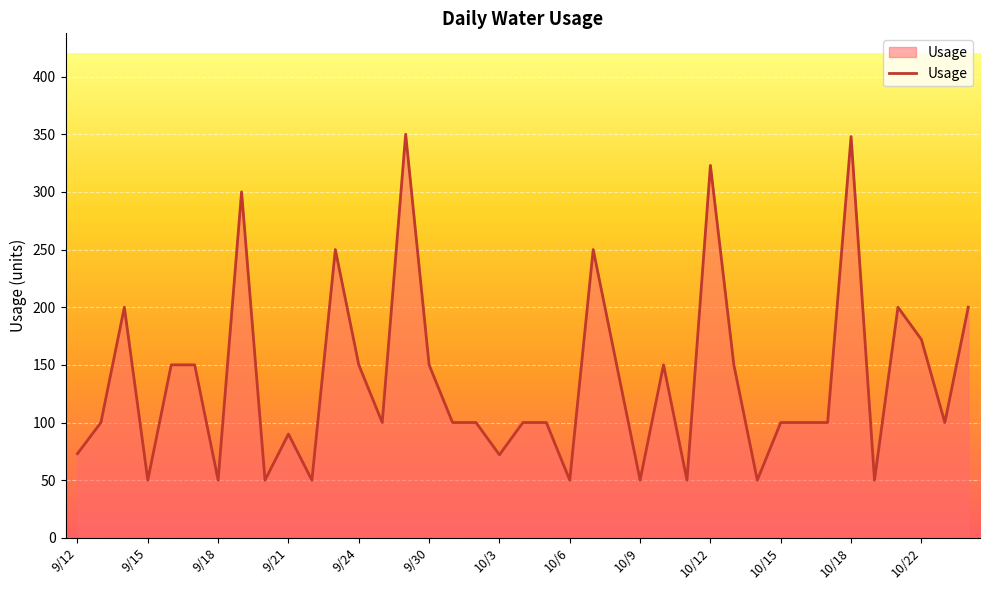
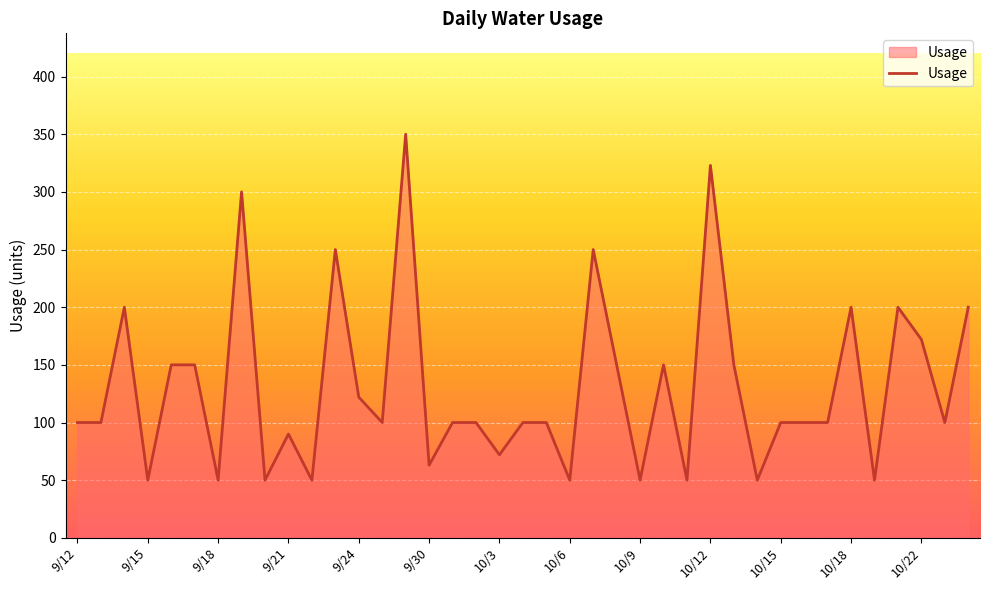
9/12: 73 -> 100
9/24: 150 -> 122
9/30: 150 -> 63
10/18: 348 -> 200
